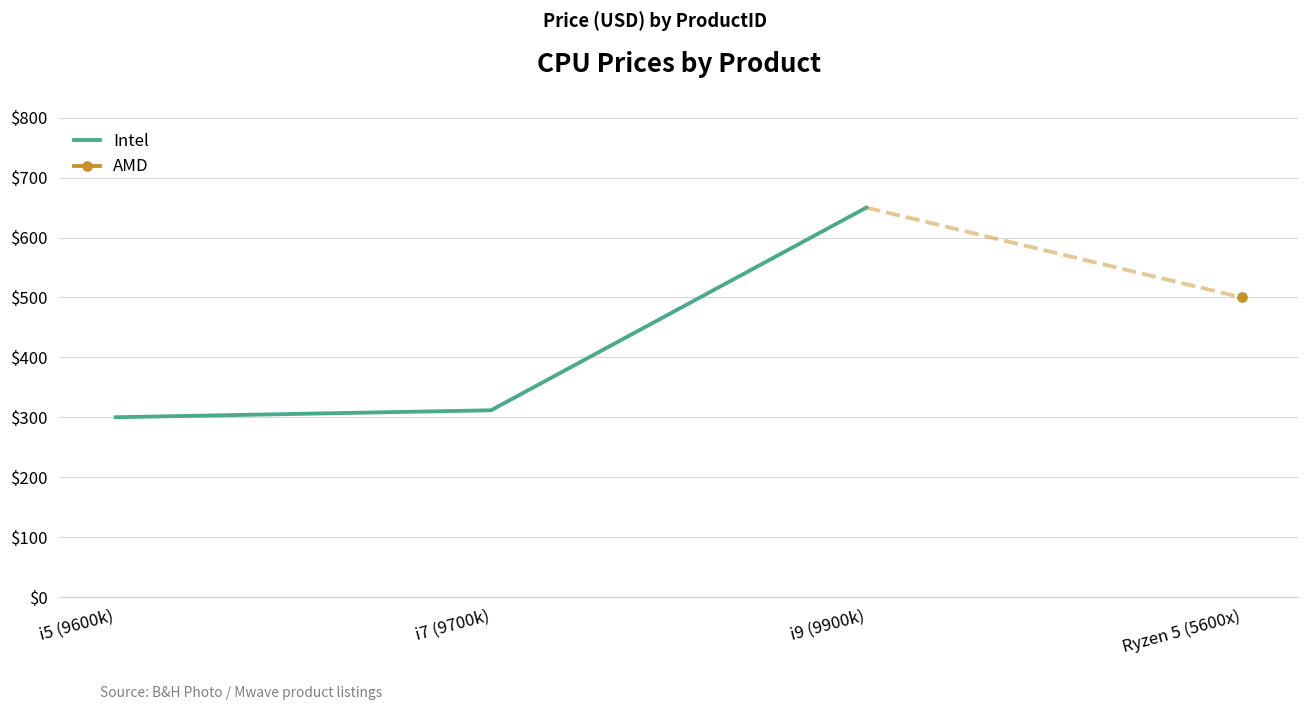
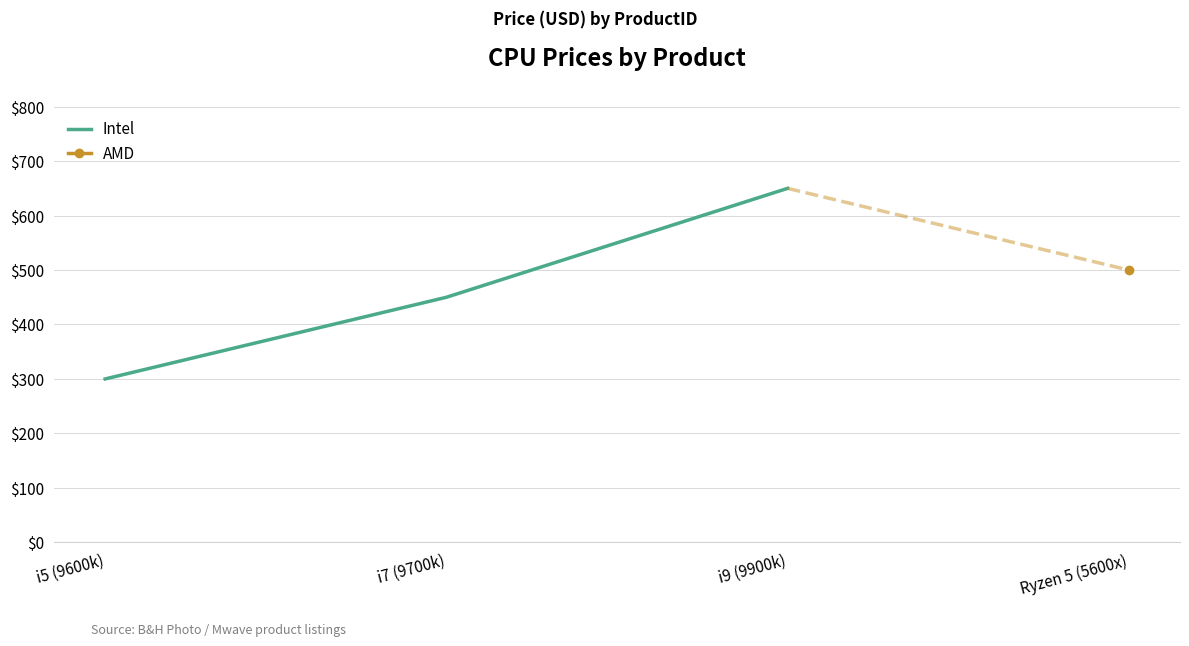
Intel, i7 (9700k): $310 -> $450
